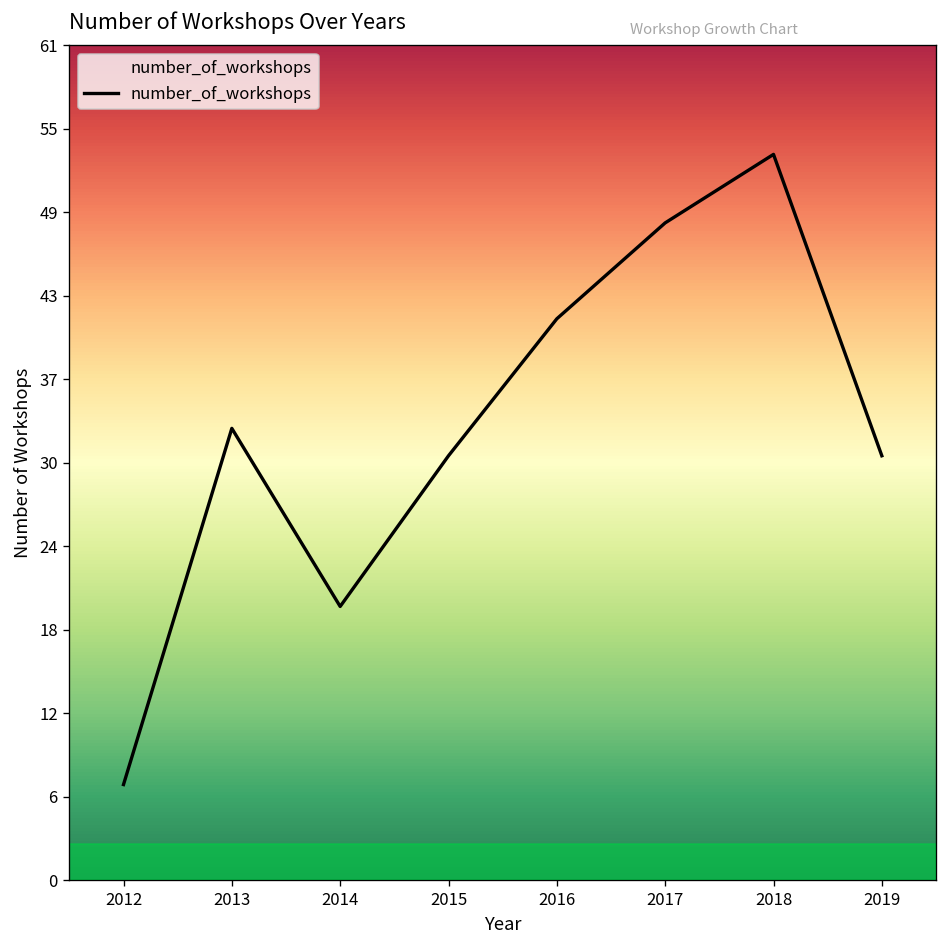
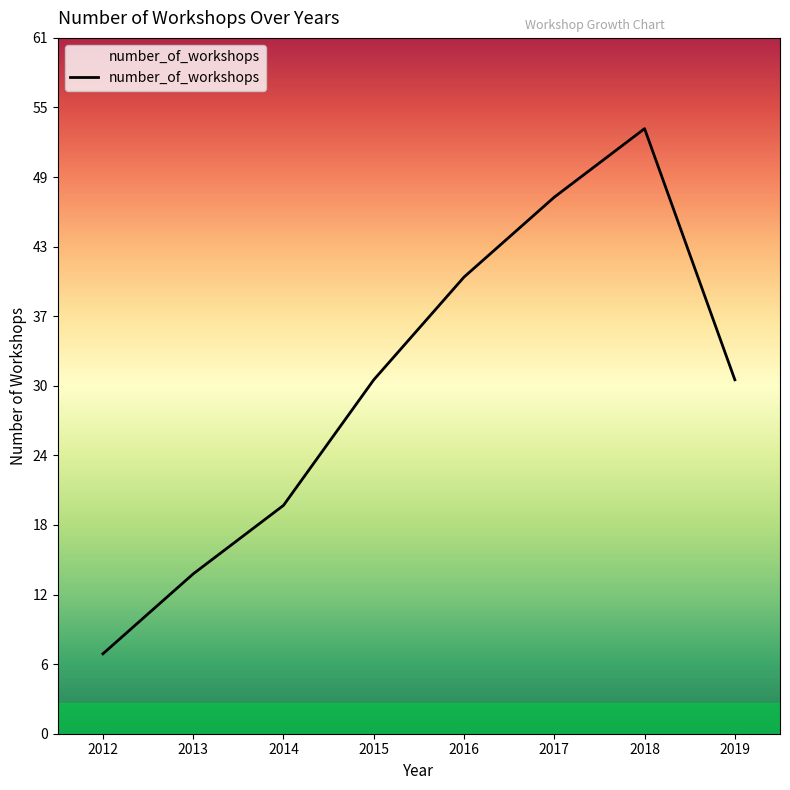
2013: 33 -> 14
2016: 41 -> 40
2017: 48 -> 47
